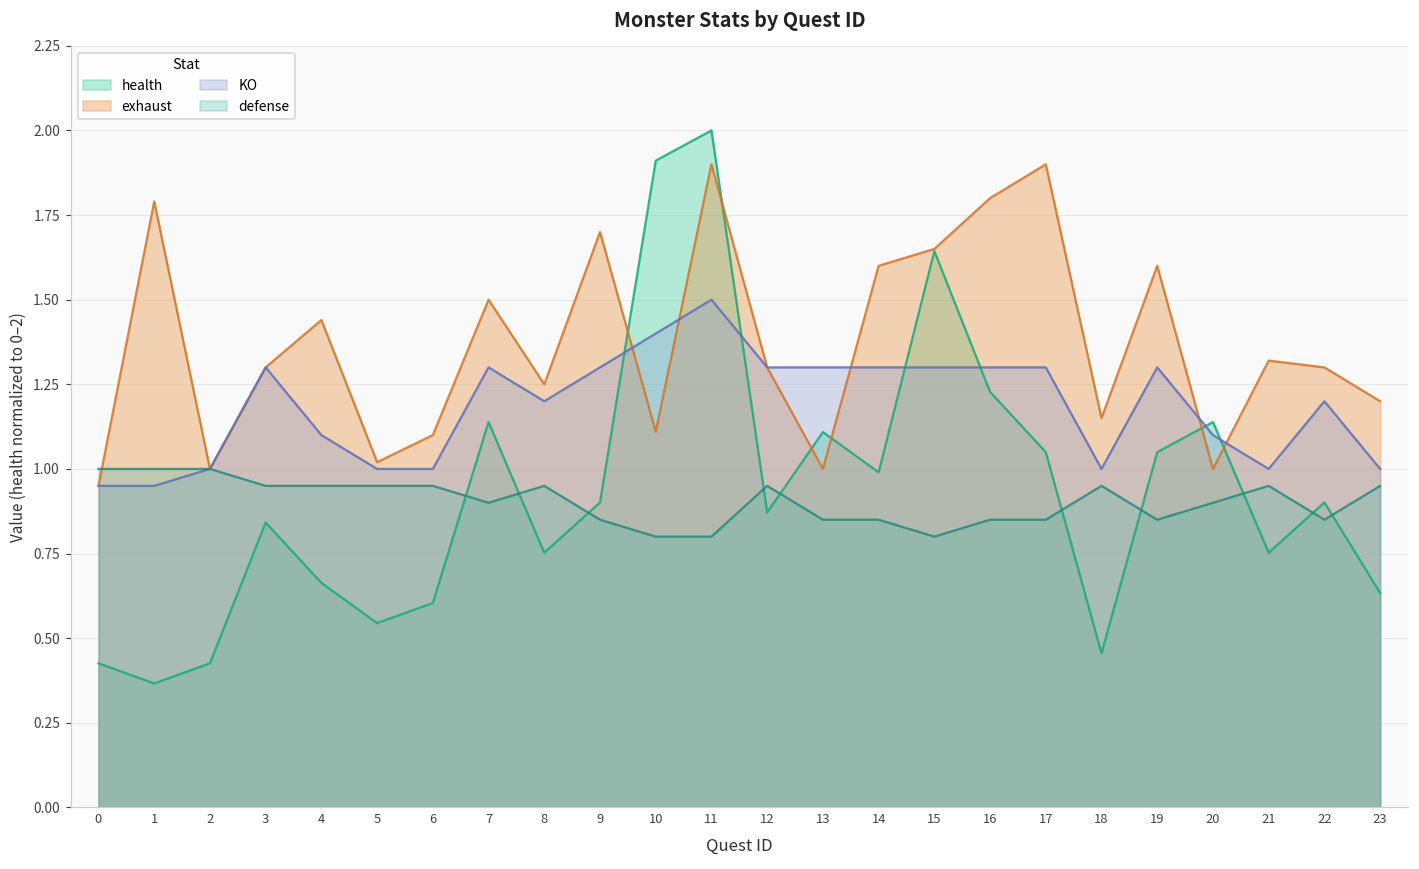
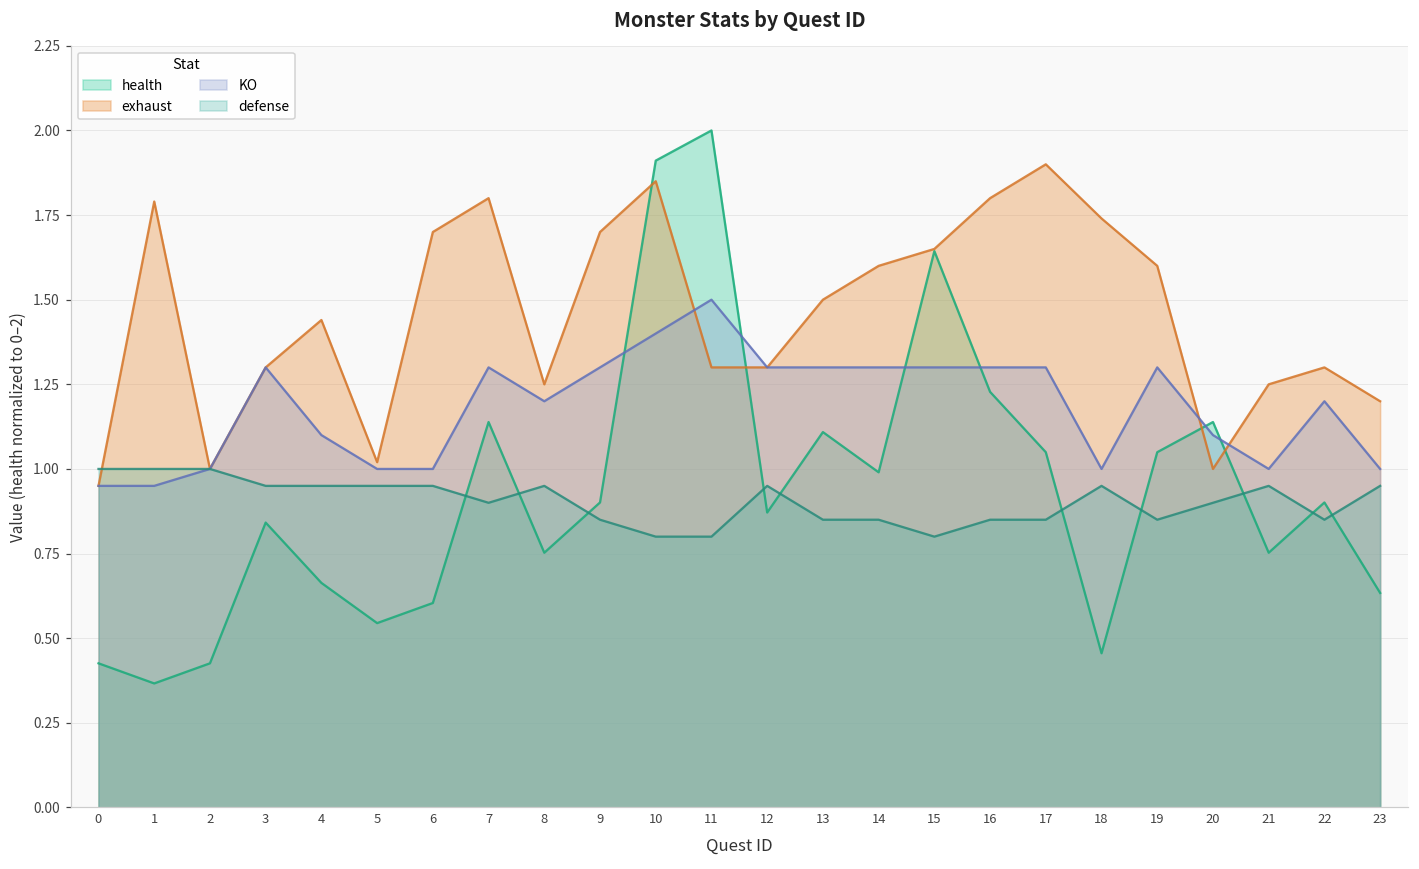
exhaust, 6: 1.1 -> 1.7
exhaust, 7: 1.5 -> 1.8
exhaust, 10: 1.11 -> 1.85
exhaust, 11: 1.9 -> 1.3
exhaust, 13: 1.0 -> 1.5
exhaust, 18: 1.15 -> 1.74
exhaust, 21: 1.32 -> 1.25
